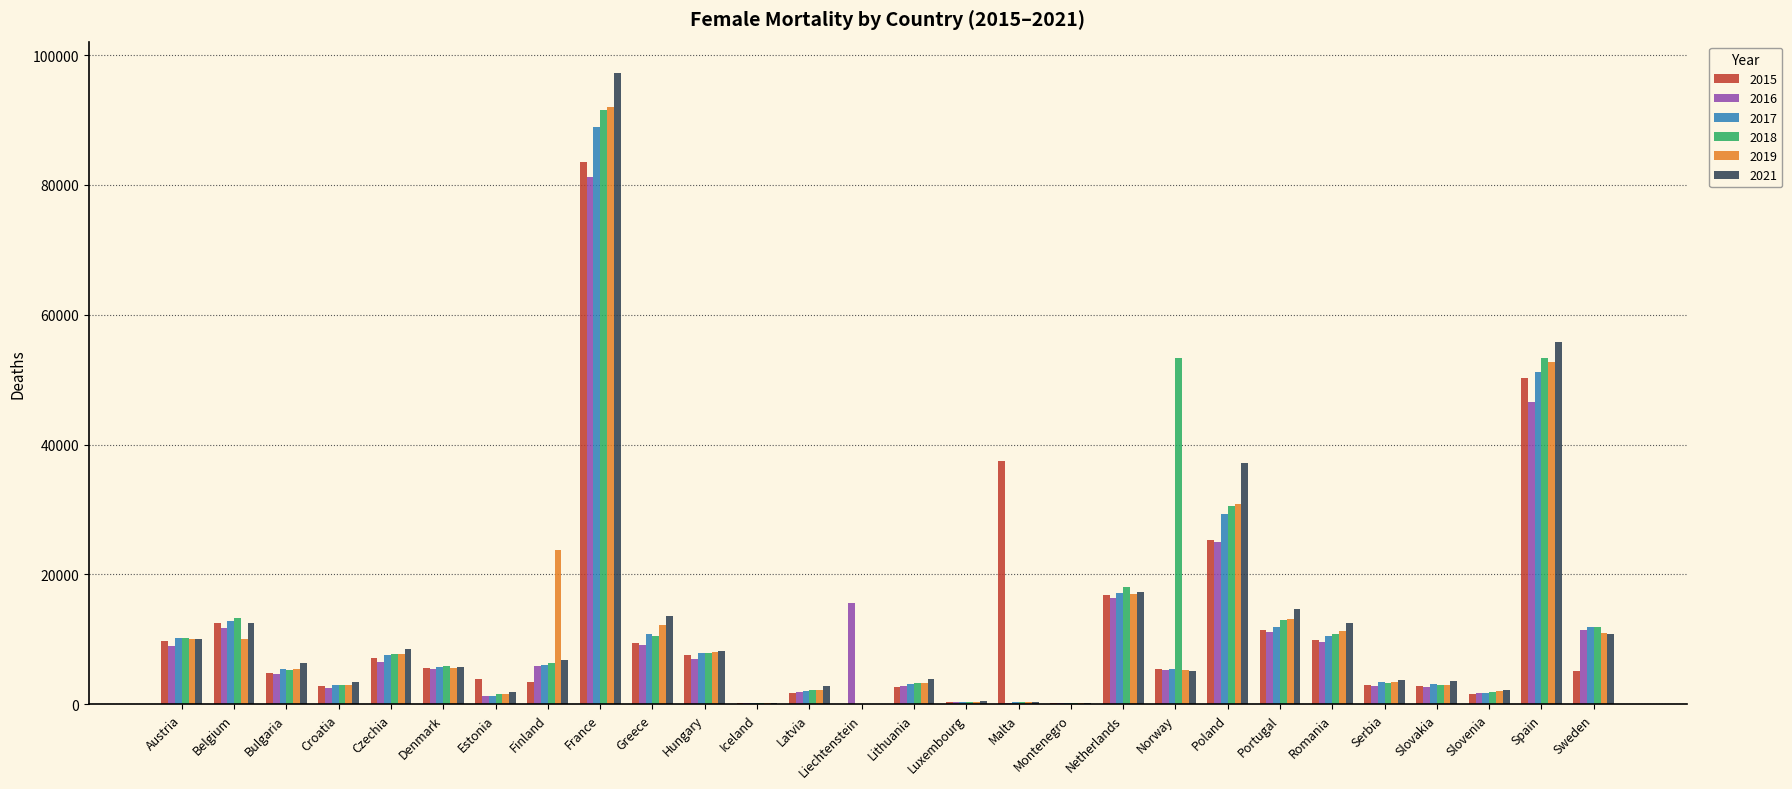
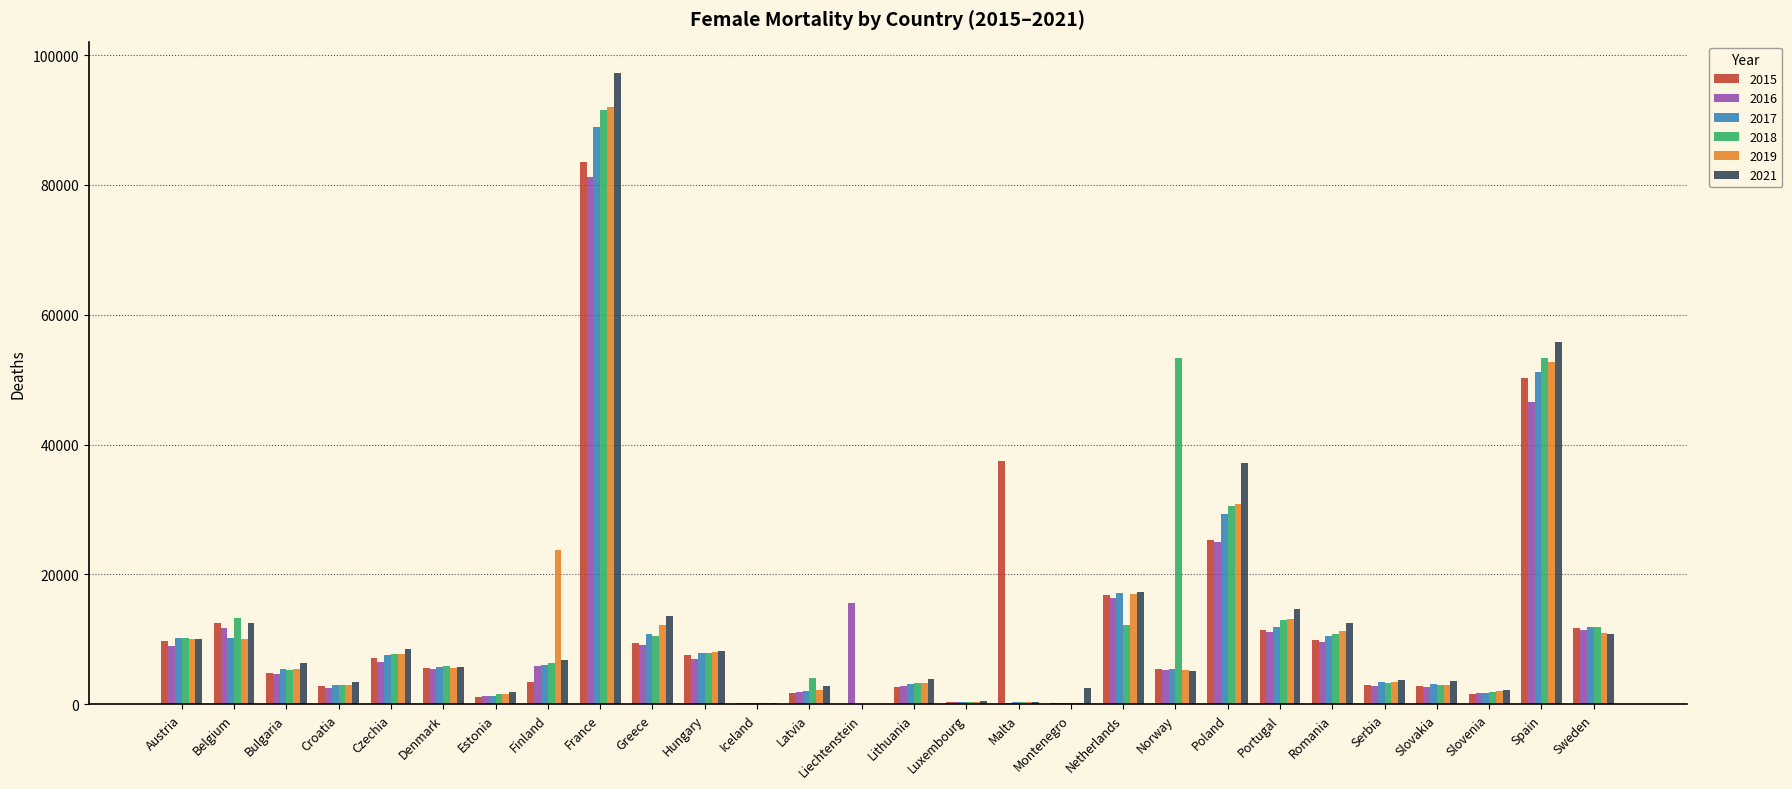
2017, Belgium: 13000 -> 10000
2015, Estonia: 4000 -> 1000
2018, Latvia: 2000 -> 4000
2021, Montenegro: 0 -> 2000
2018, Netherlands: 18000 -> 12000
2015, Sweden: 5000 -> 12000
